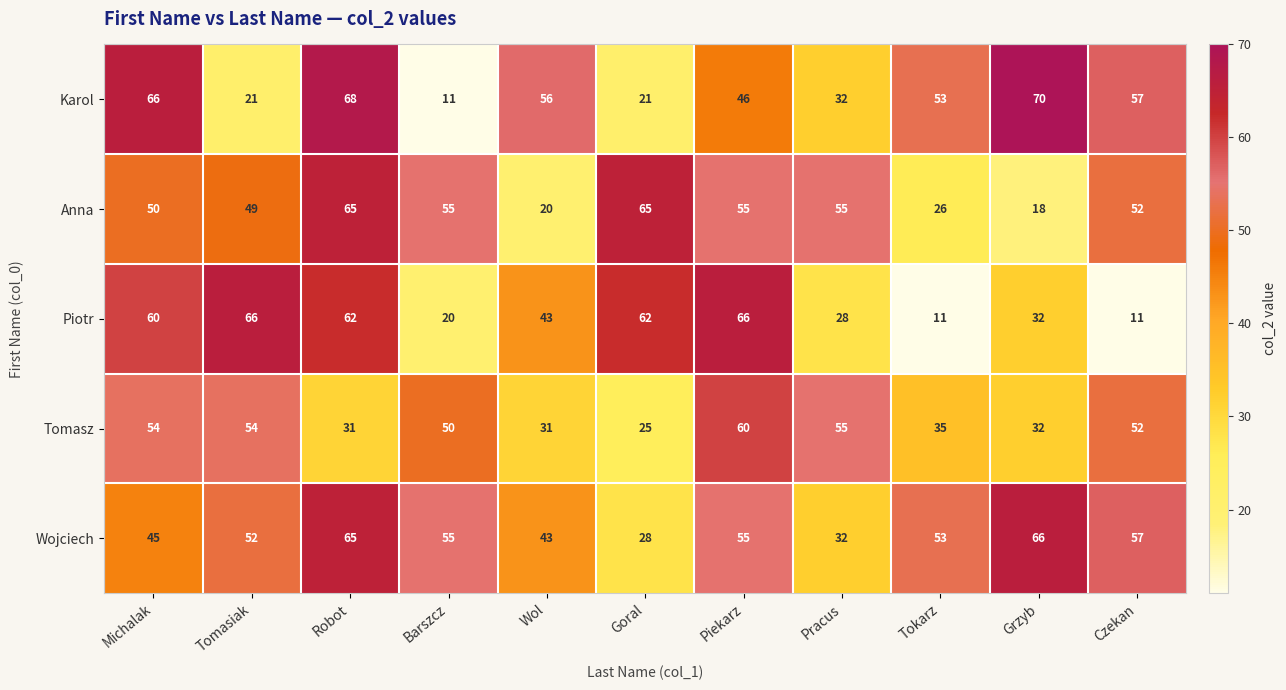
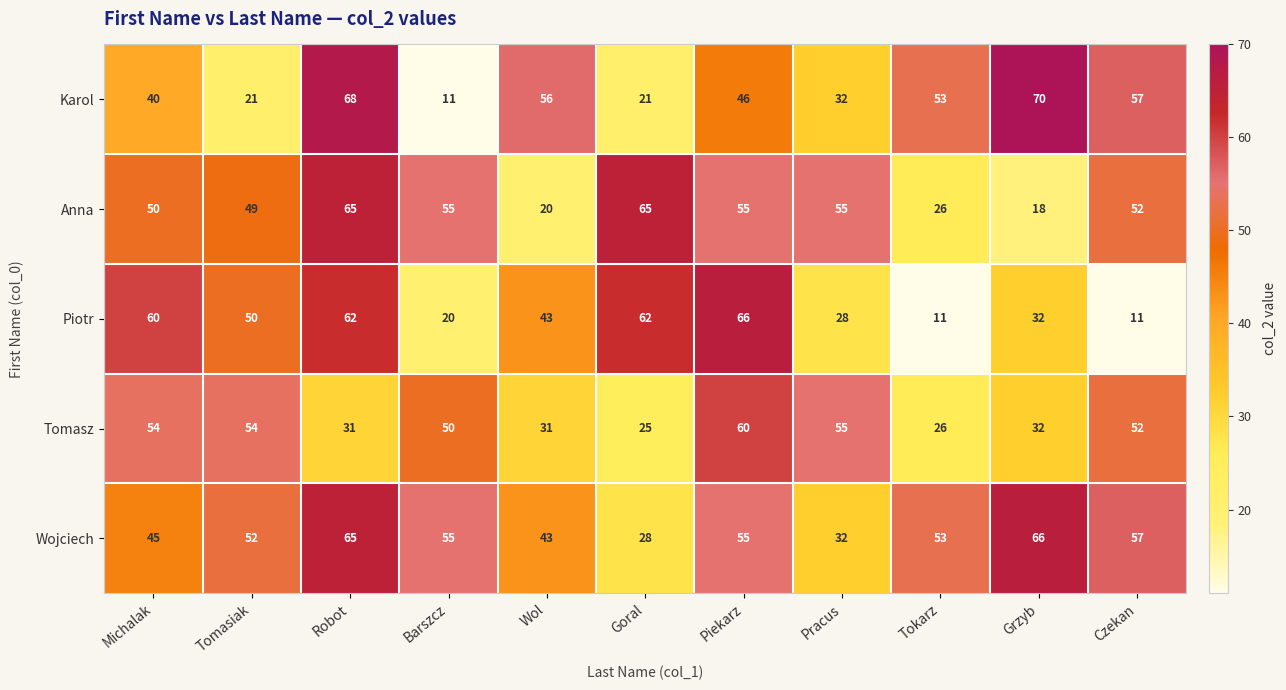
Karol, Michalak: 66 -> 40
Piotr, Tomasiak: 66 -> 50
Tomasz, Tokarz: 35 -> 26
